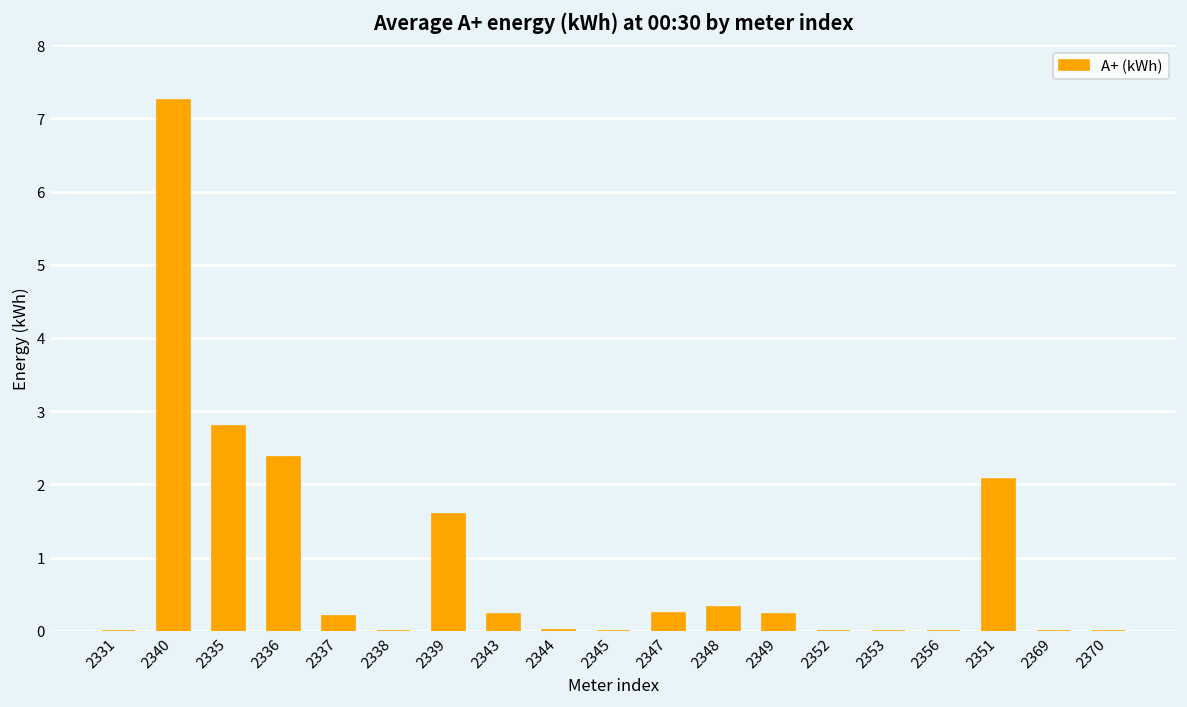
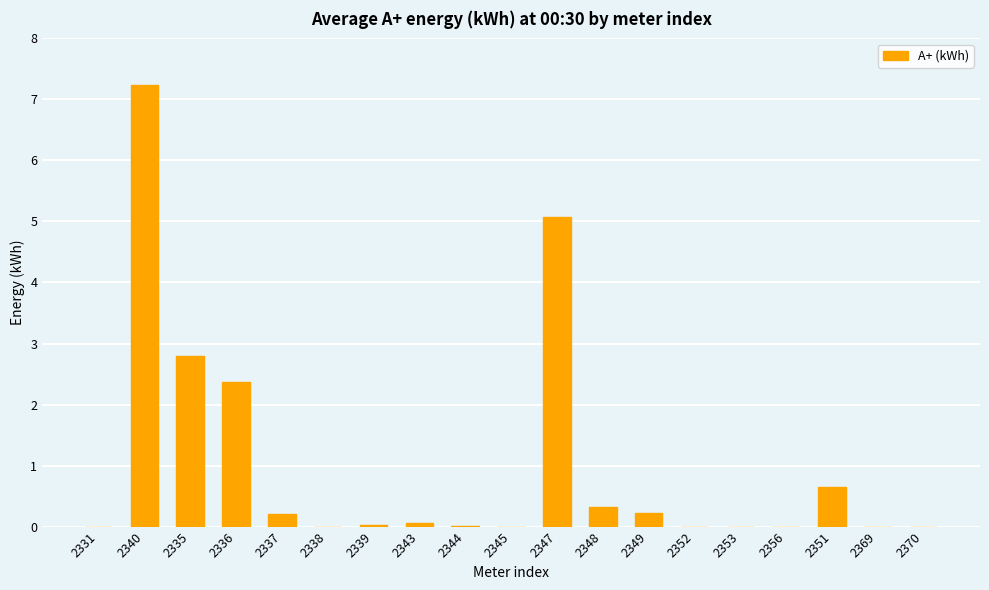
2339: 1.6 -> 0.0
2343: 0.2 -> 0.1
2347: 0.2 -> 5.1
2351: 2.1 -> 0.6
